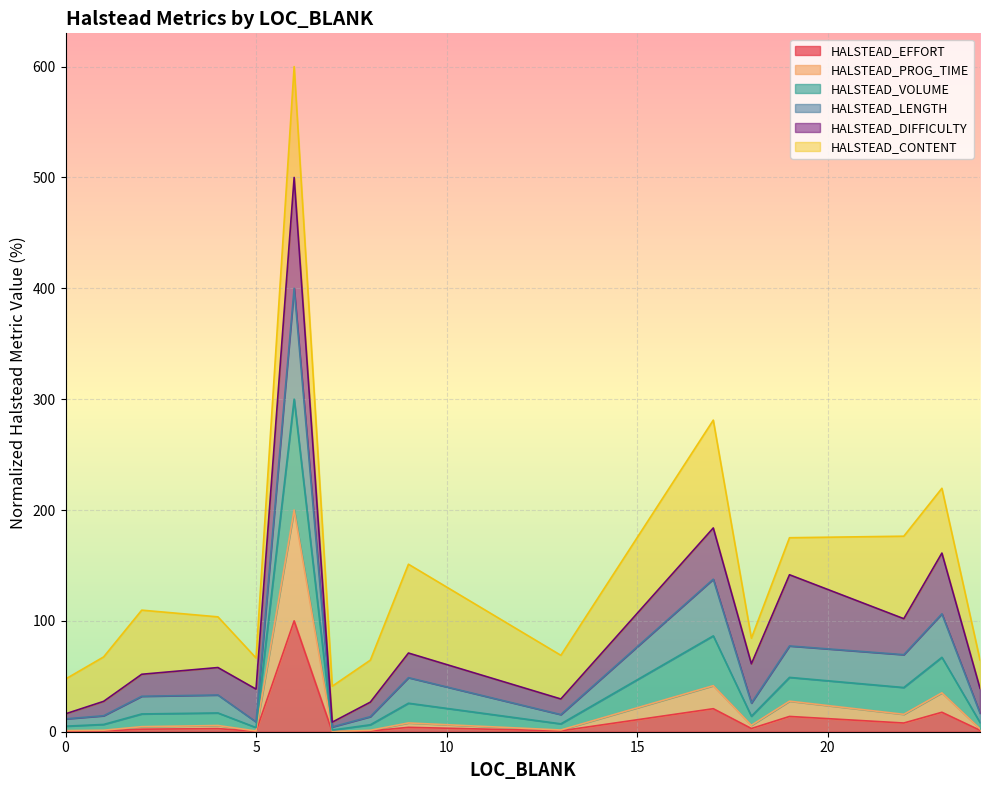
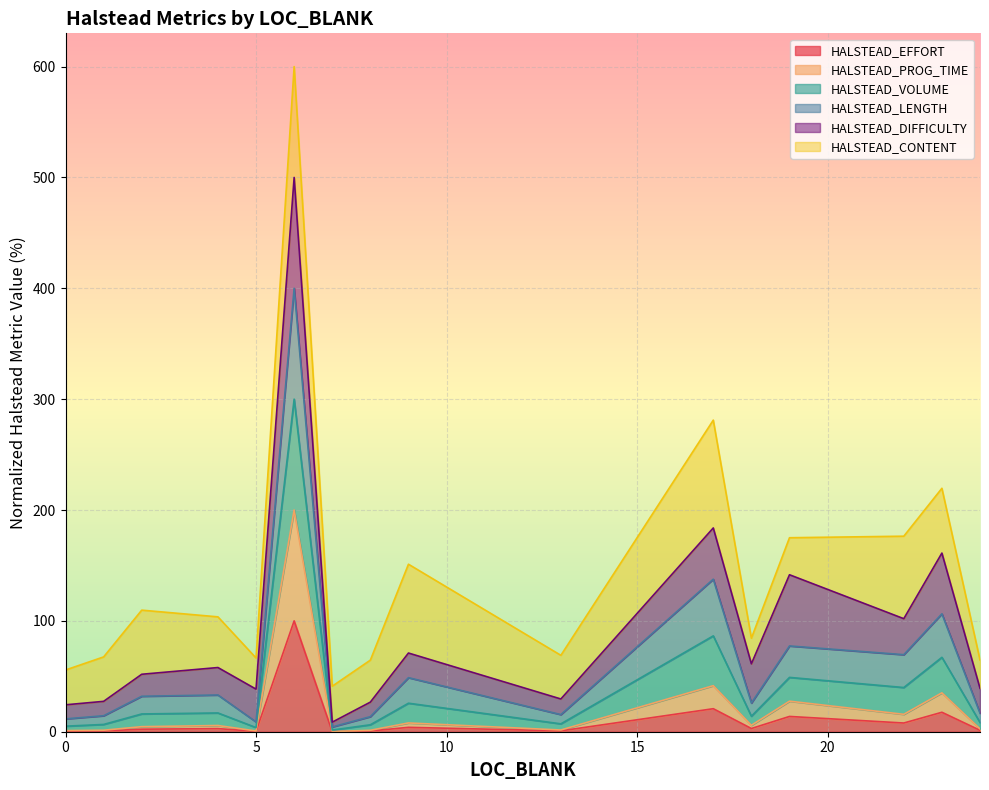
HALSTEAD_DIFFICULTY, 0: 5 -> 13
